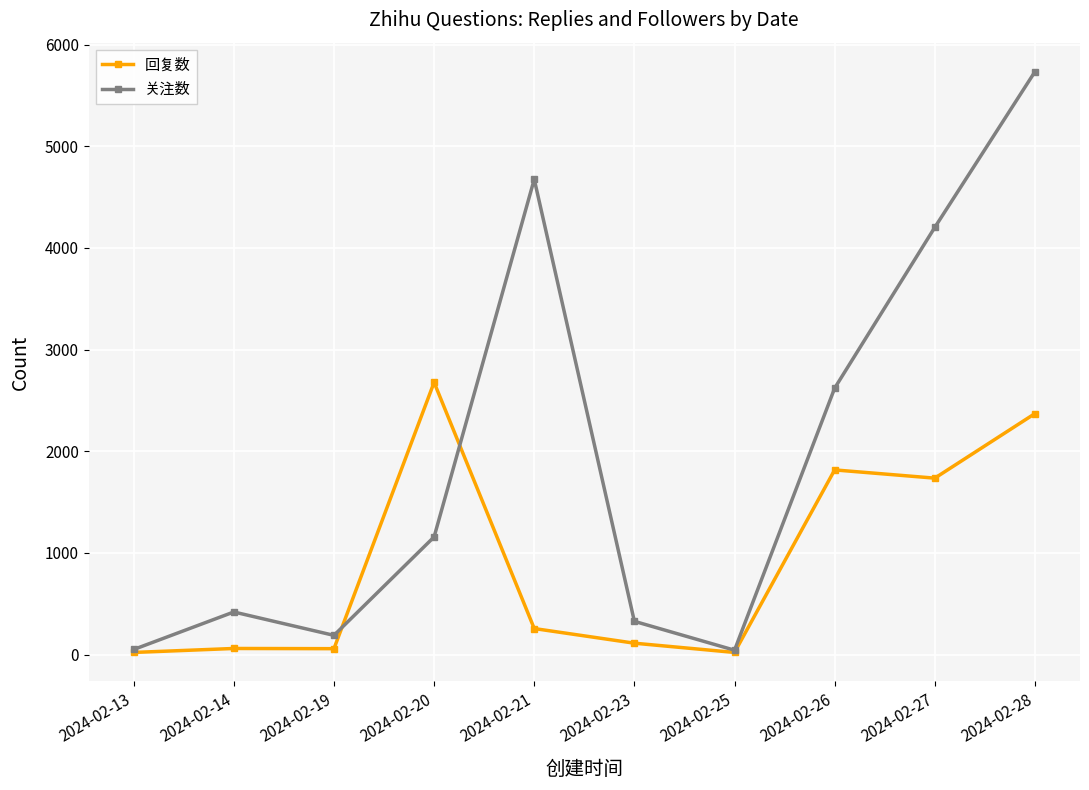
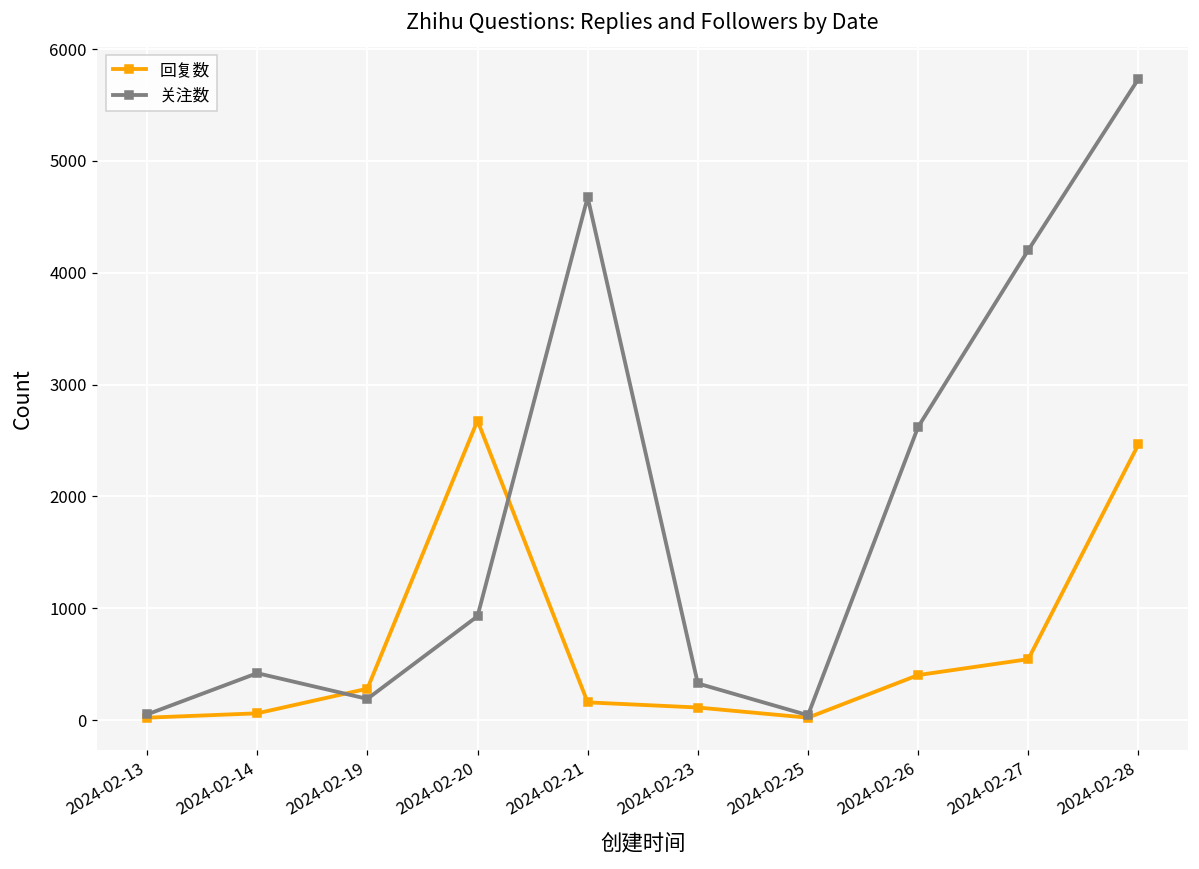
回复数, 2024-02-19: 60 -> 280
关注数, 2024-02-20: 1160 -> 930
回复数, 2024-02-21: 260 -> 160
回复数, 2024-02-26: 1820 -> 400
回复数, 2024-02-27: 1740 -> 550
回复数, 2024-02-28: 2370 -> 2470
